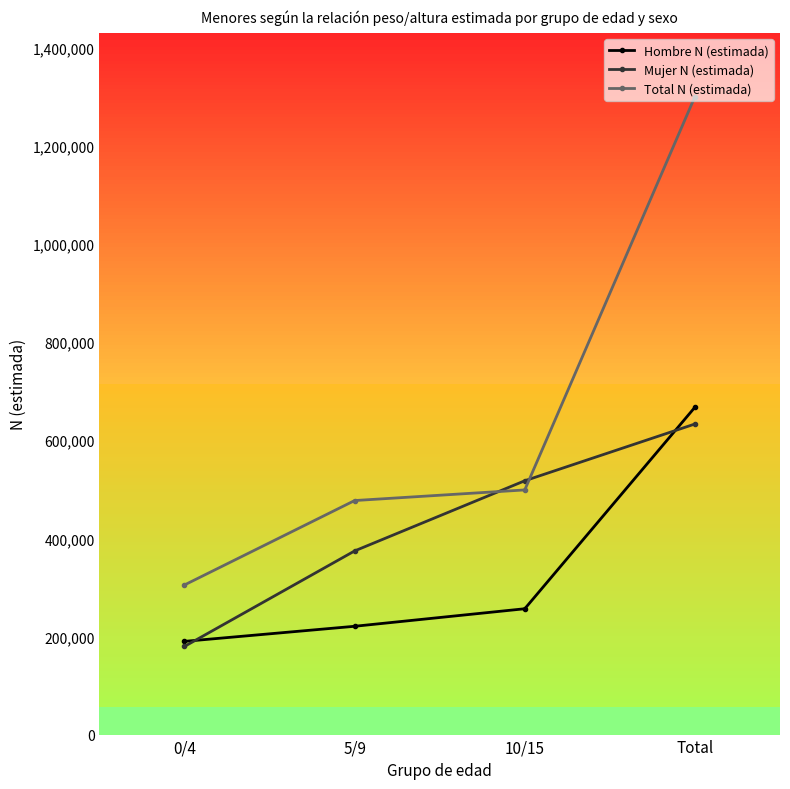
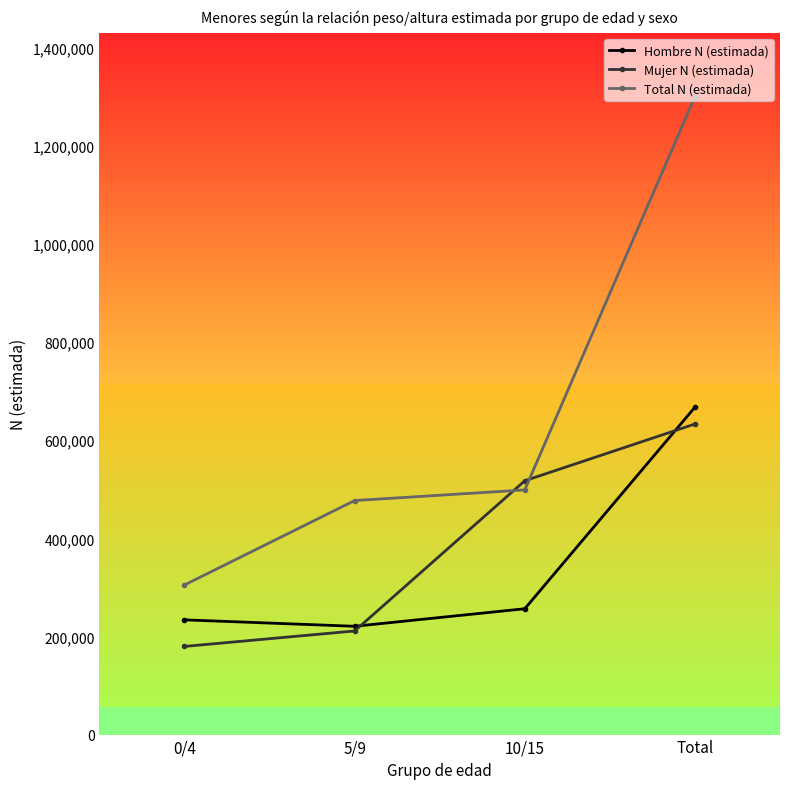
Hombre N (estimada), 0/4: 190,000 -> 230,000
Mujer N (estimada), 5/9: 370,000 -> 210,000
